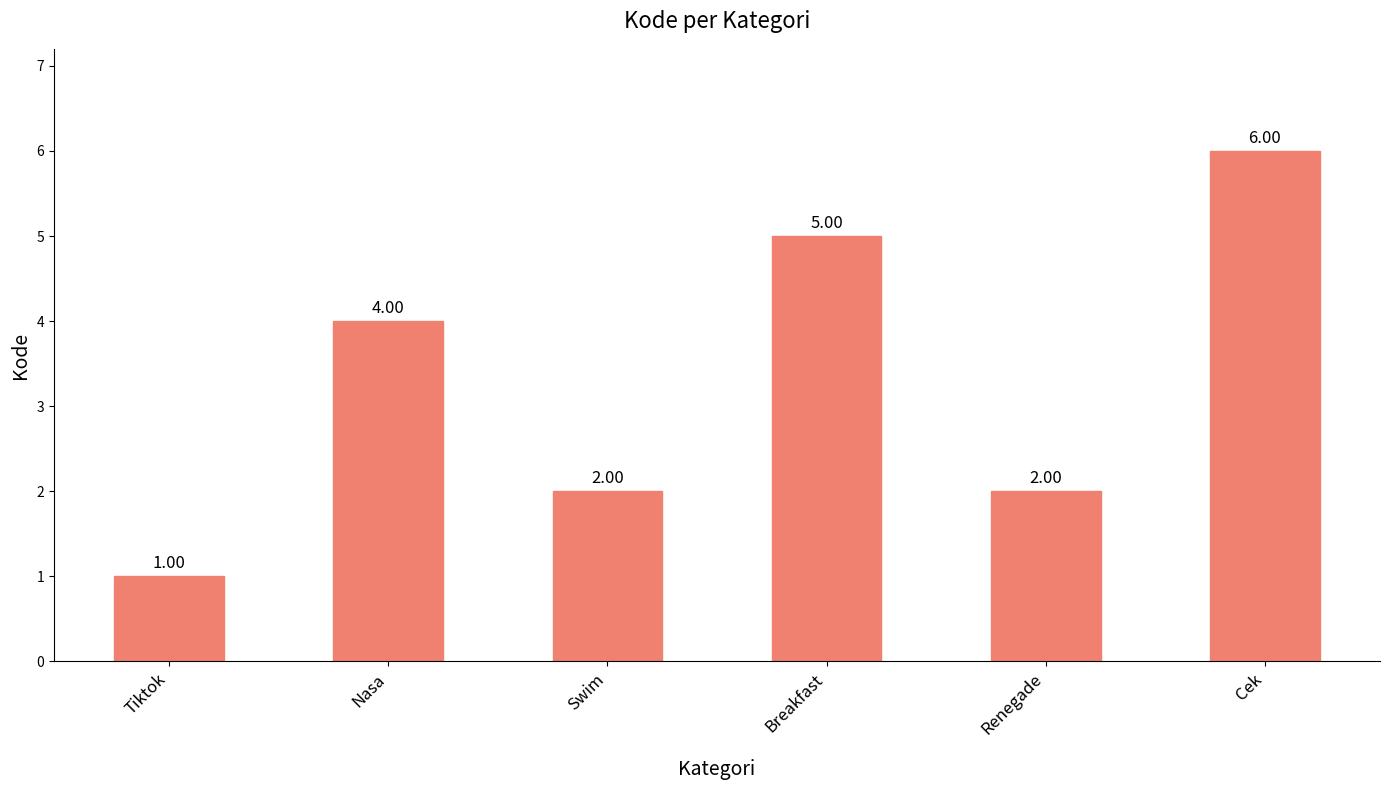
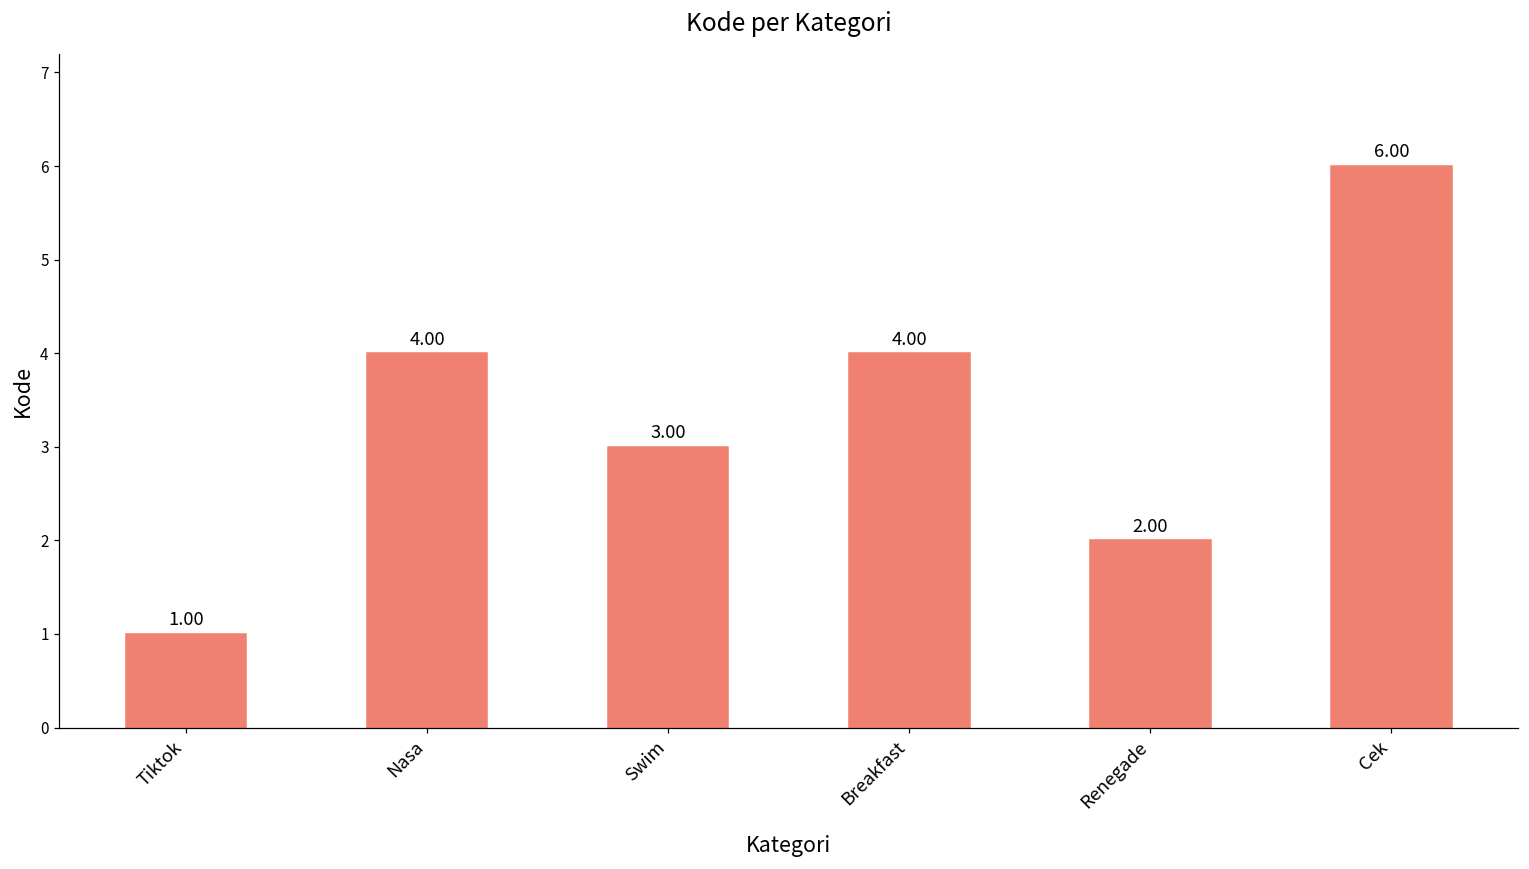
Swim: 2.00 -> 3.00
Breakfast: 5.00 -> 4.00
